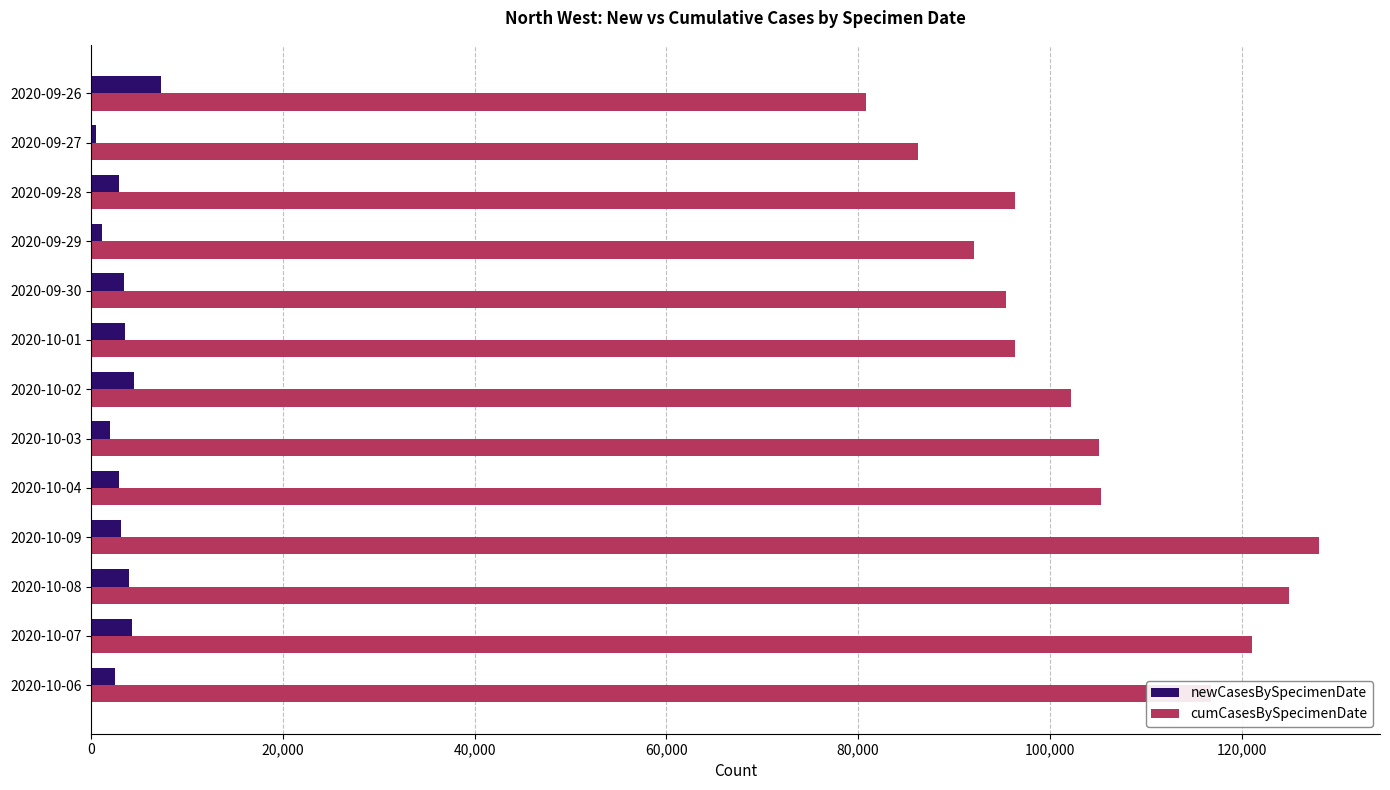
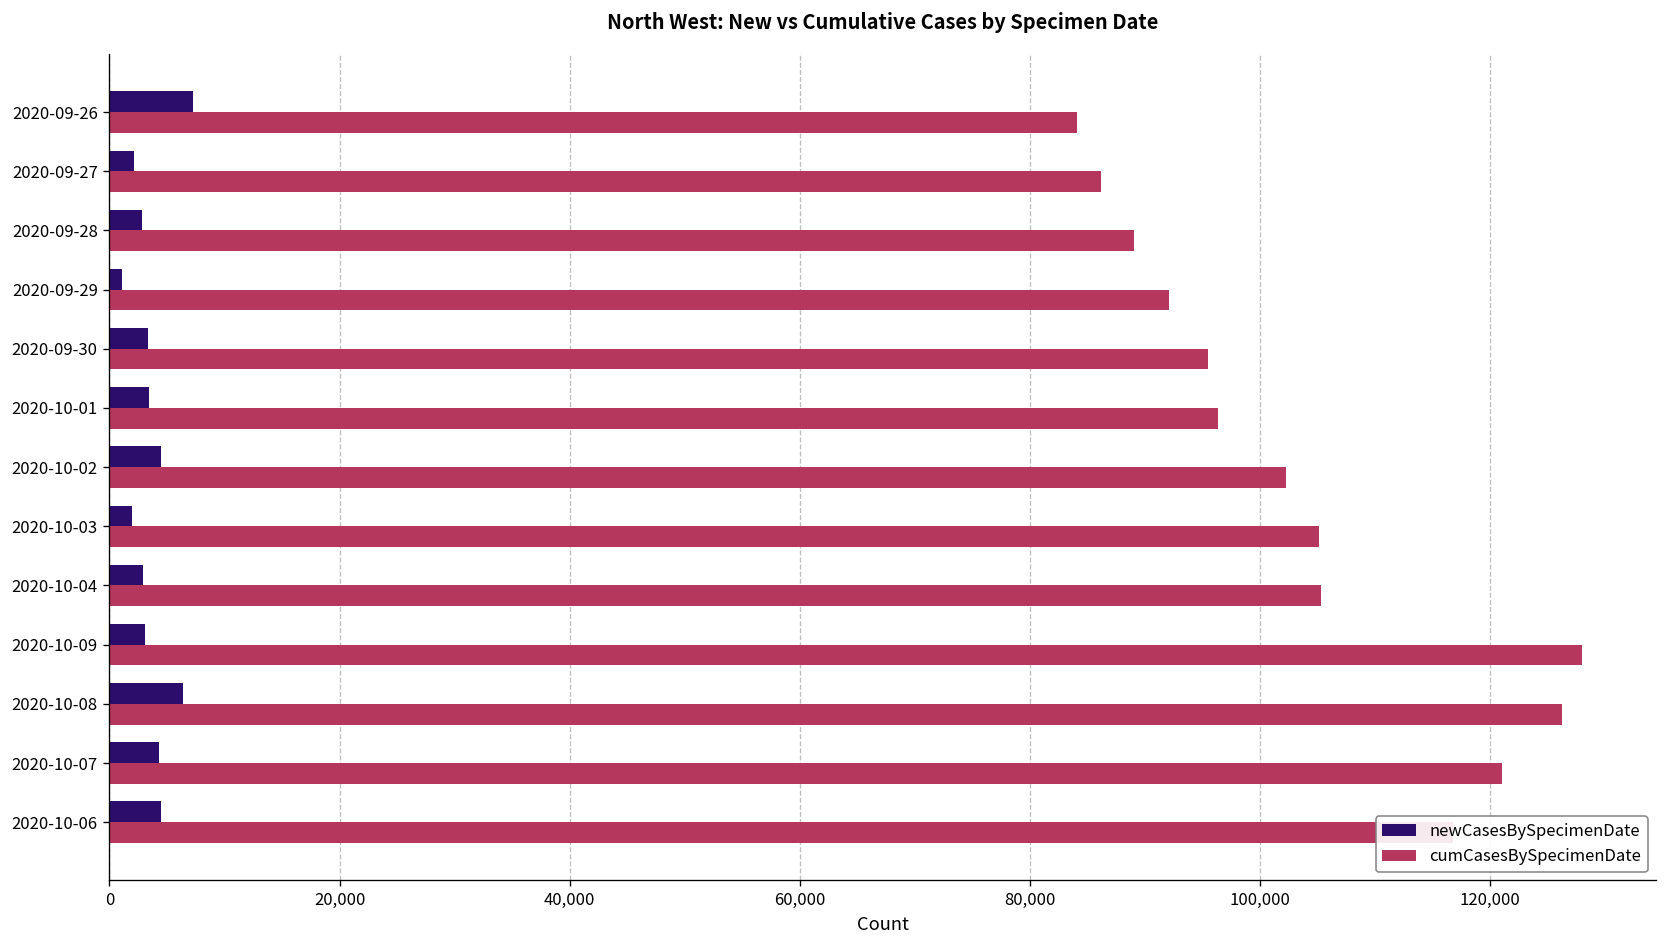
cumCasesBySpecimenDate, 2020-09-26: 81,000 -> 84,000
newCasesBySpecimenDate, 2020-09-27: 1,000 -> 2,000
cumCasesBySpecimenDate, 2020-09-28: 96,000 -> 89,000
newCasesBySpecimenDate, 2020-10-08: 4,000 -> 6,000
cumCasesBySpecimenDate, 2020-10-08: 125,000 -> 126,000
newCasesBySpecimenDate, 2020-10-06: 2,000 -> 4,000
